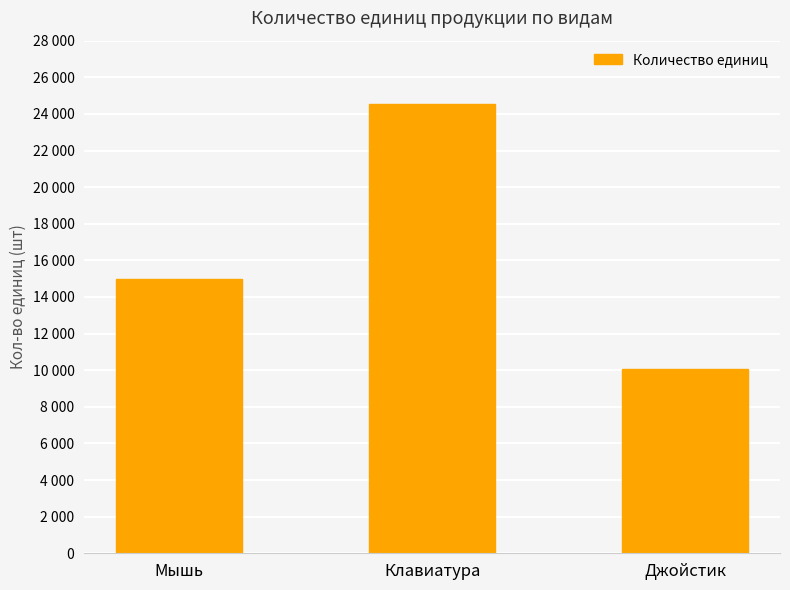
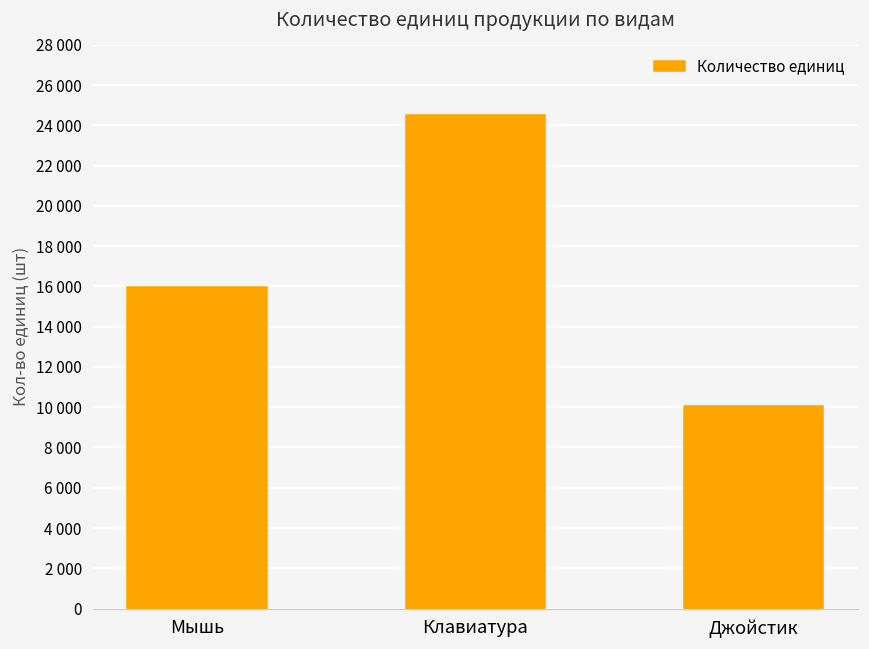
Мышь: 15000 -> 16000
